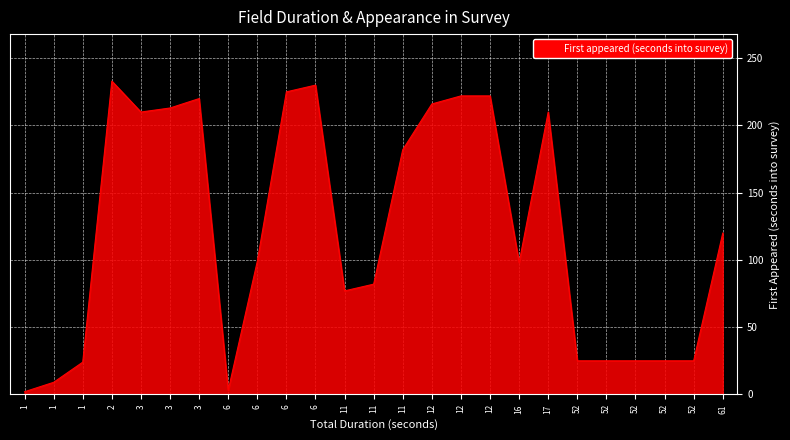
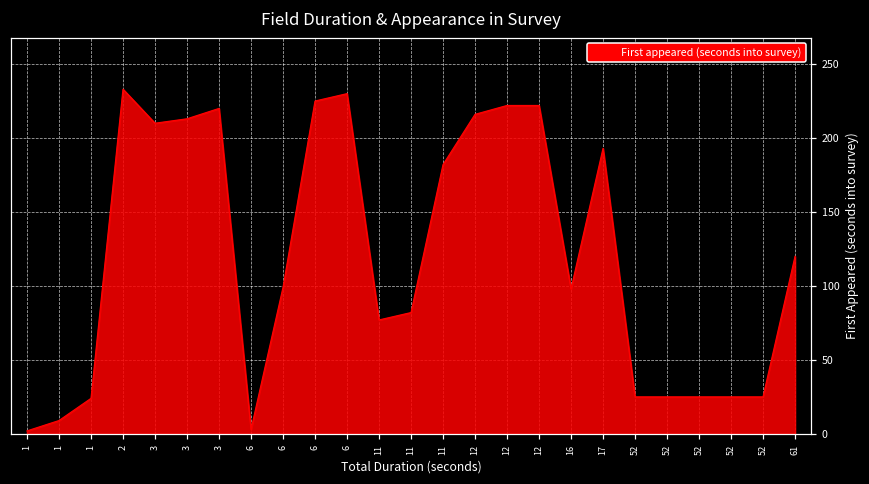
17: 210 -> 193
